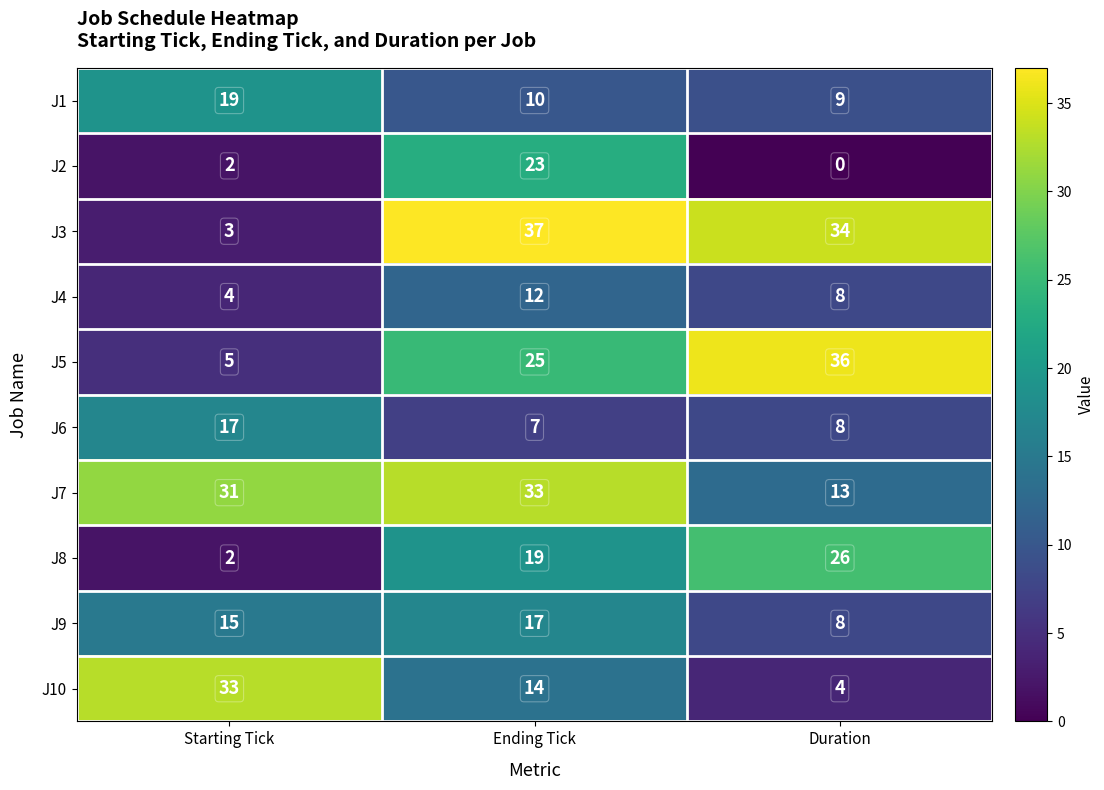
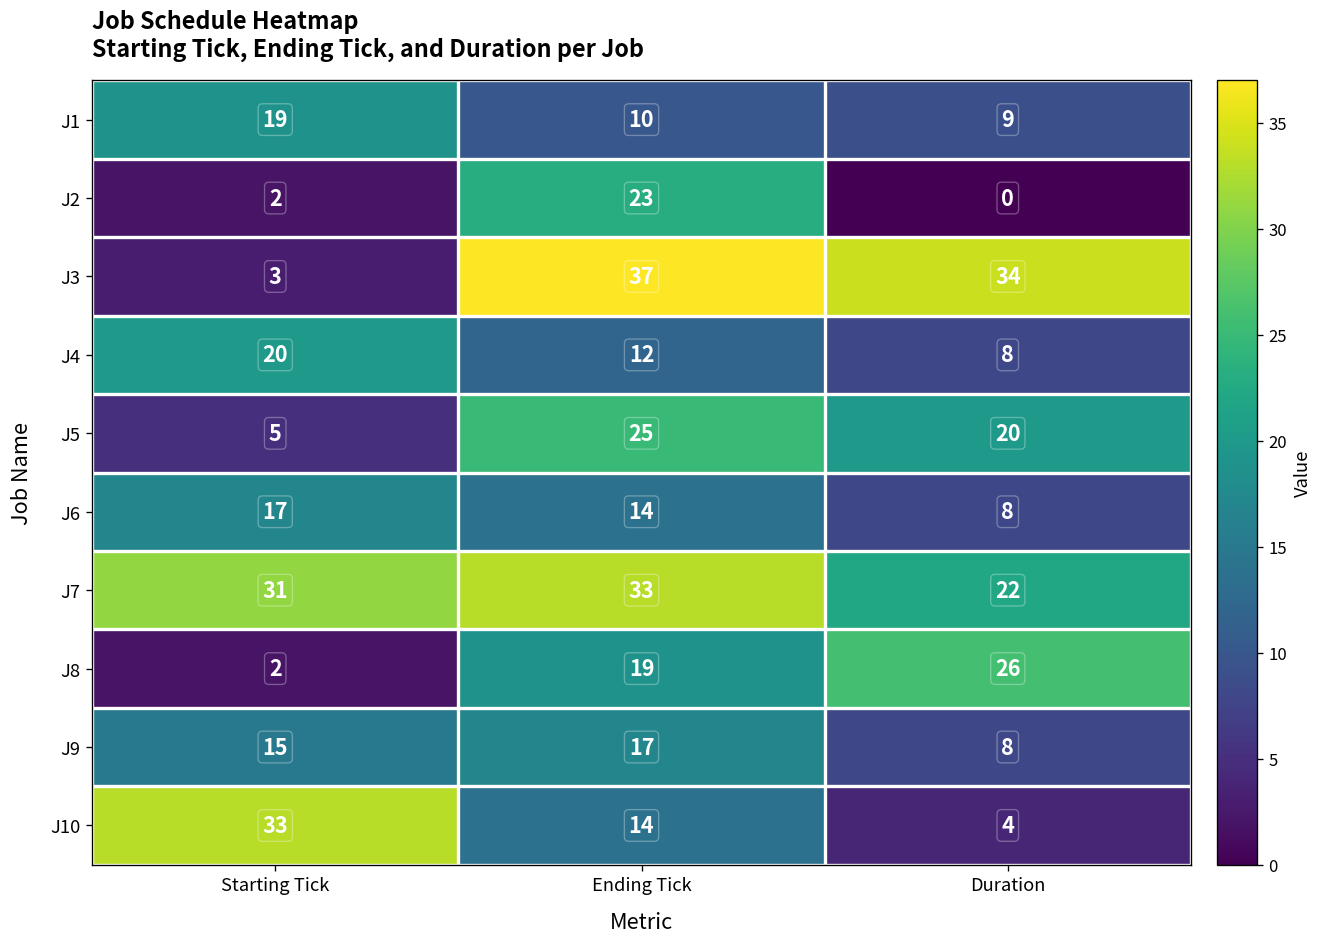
J4, Starting Tick: 4 -> 20
J5, Duration: 36 -> 20
J6, Ending Tick: 7 -> 14
J7, Duration: 13 -> 22
